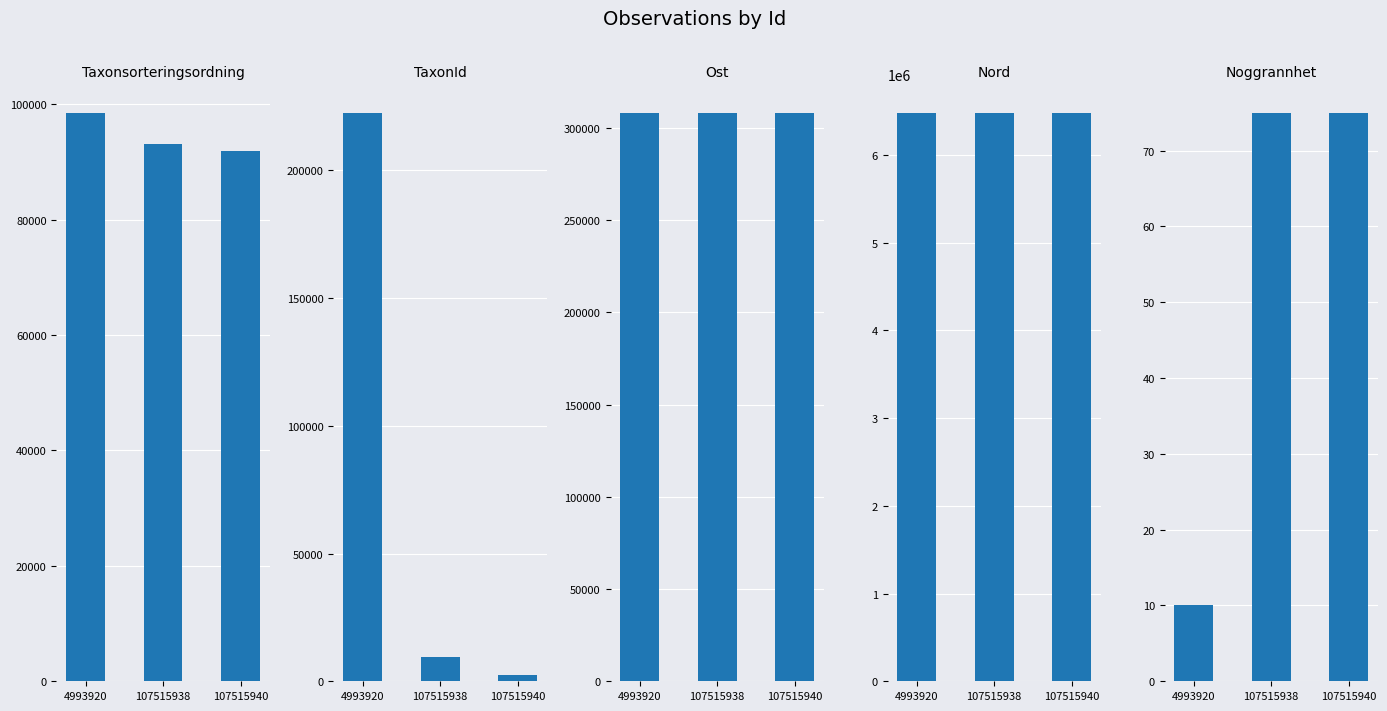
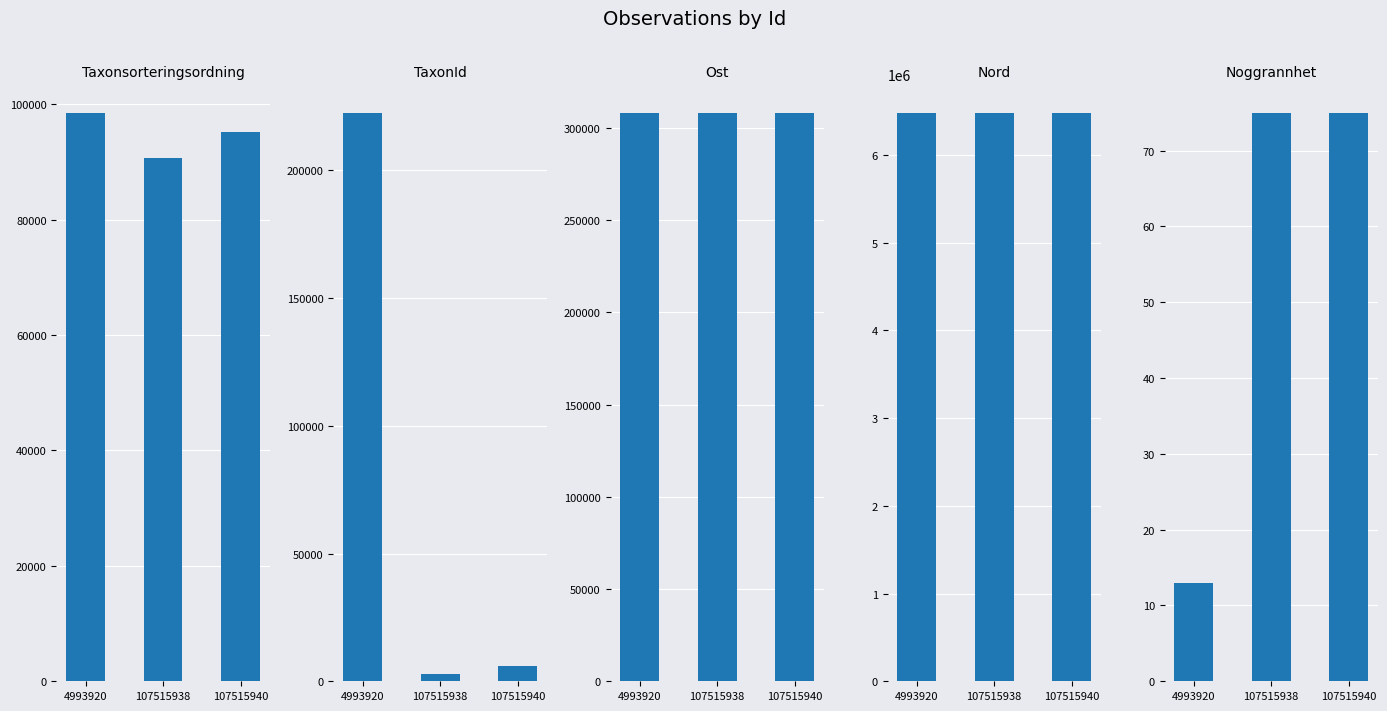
Taxonsorteringsordning, 107515938: 93000 -> 91000
Taxonsorteringsordning, 107515940: 92000 -> 95000
TaxonId, 107515938: 10000 -> 3000
TaxonId, 107515940: 3000 -> 6000
Noggrannhet, 4993920: 10 -> 13
